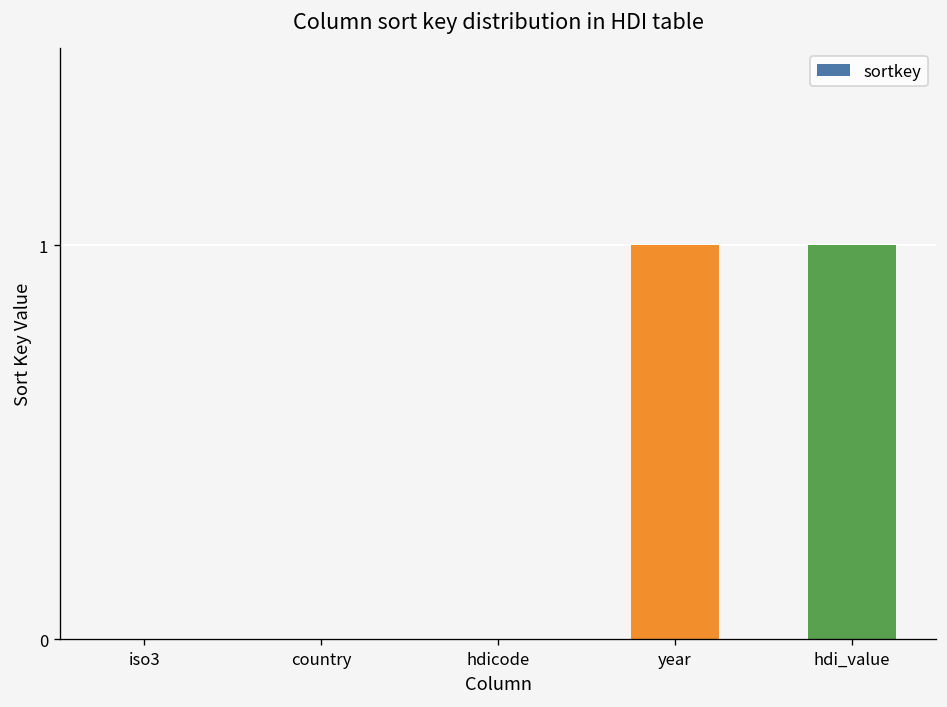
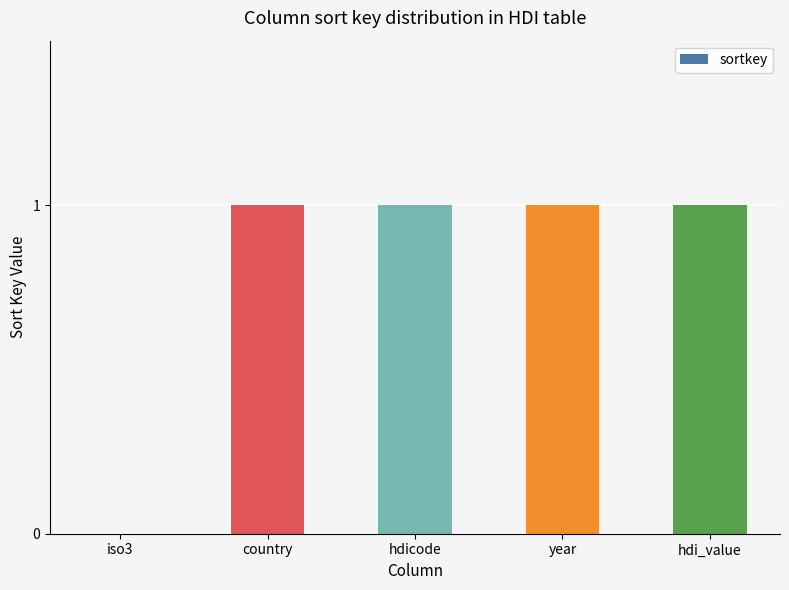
country: 0 -> 1
hdicode: 0 -> 1
